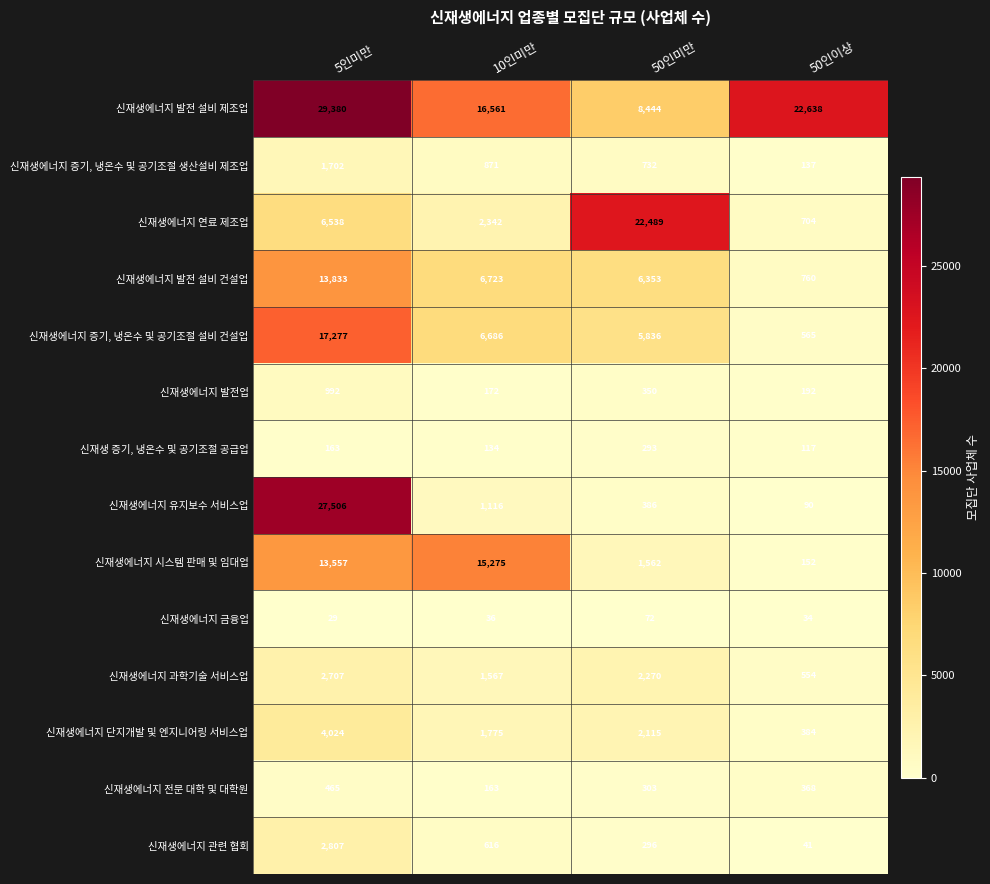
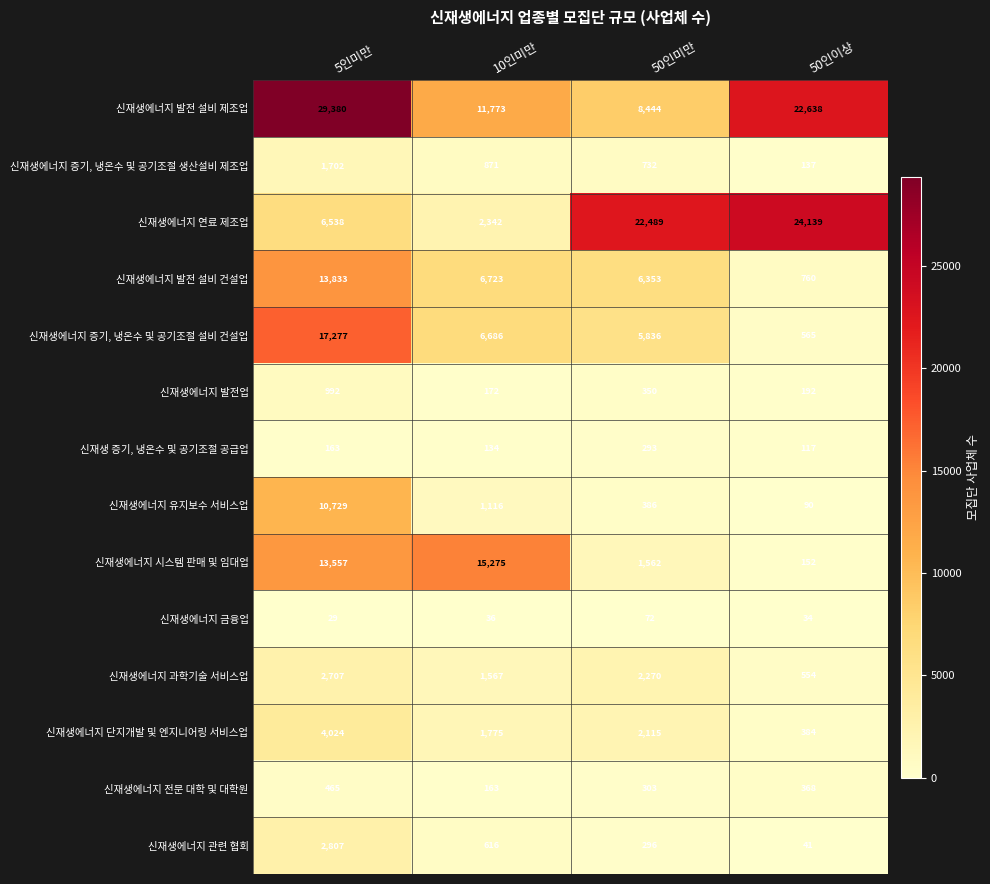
신재생에너지 발전 설비 제조업, 10인미만: 16,561 -> 11,773
신재생에너지 연료 제조업, 50인이상: 704 -> 24,139
신재생에너지 유지보수 서비스업, 5인미만: 27,506 -> 10,729
